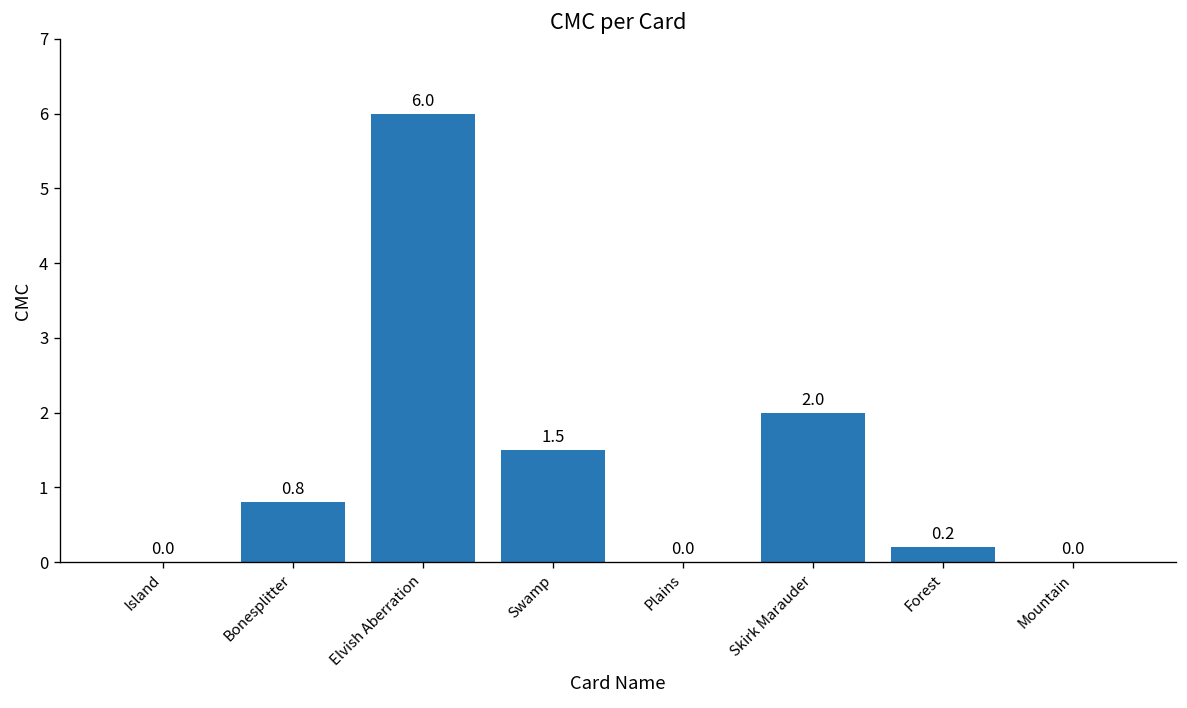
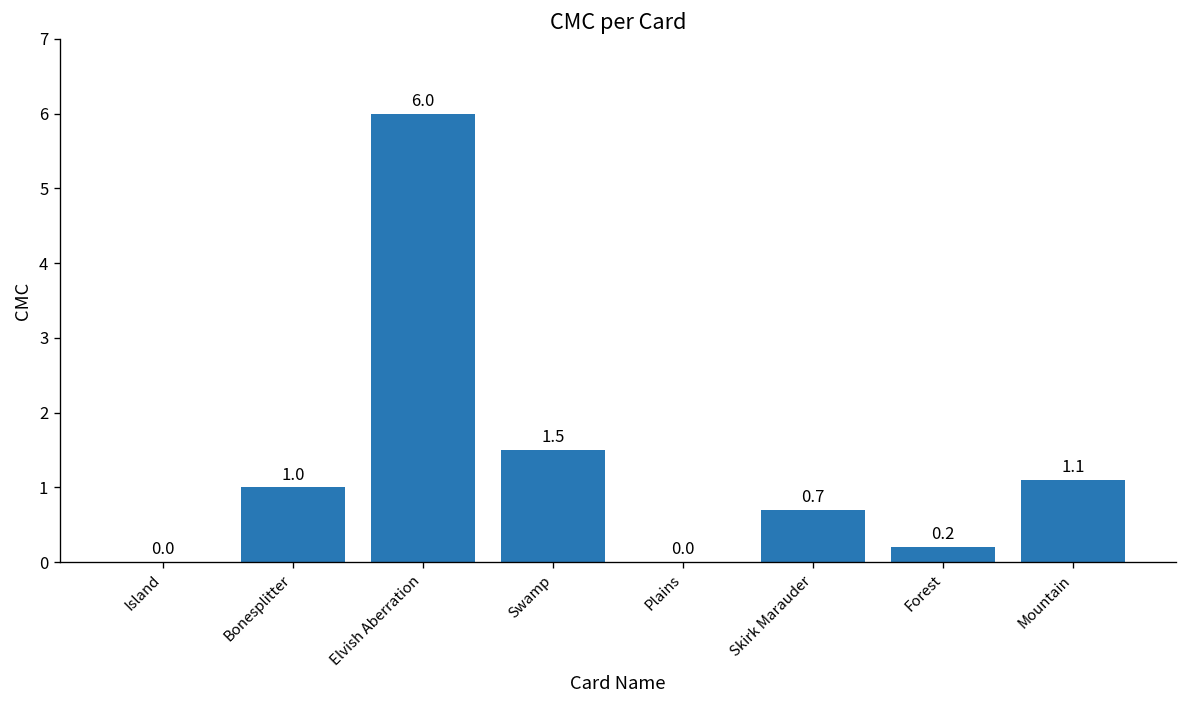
Bonesplitter: 0.8 -> 1.0
Skirk Marauder: 2.0 -> 0.7
Mountain: 0.0 -> 1.1
